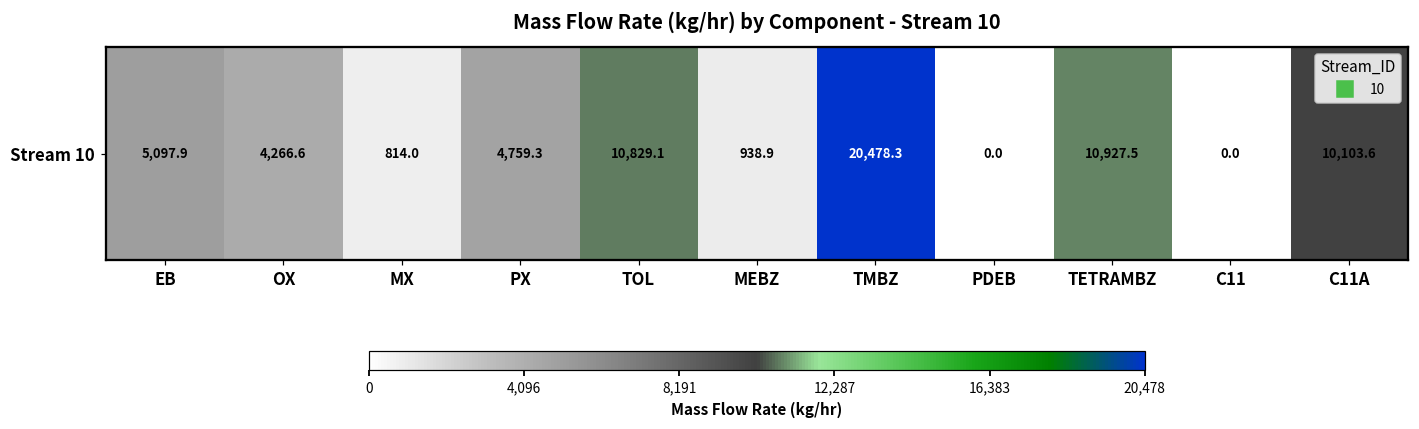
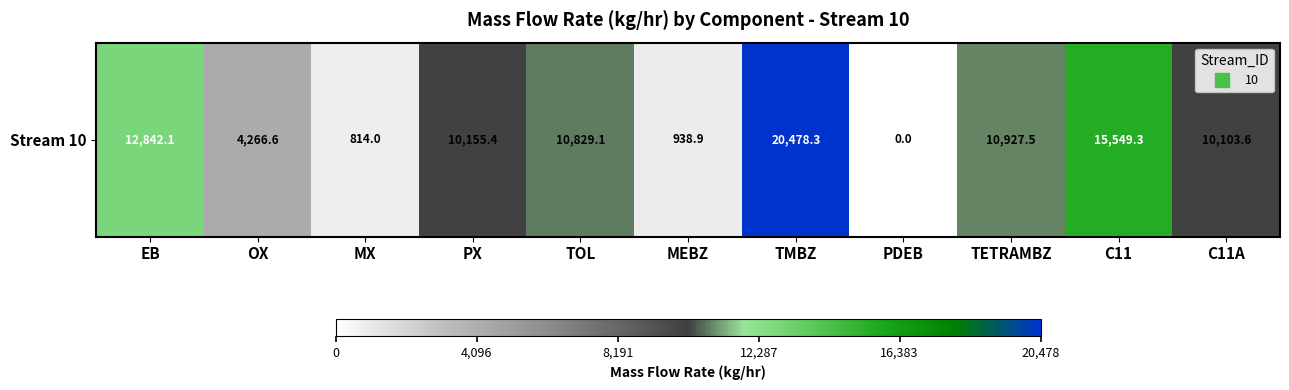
Stream 10, EB: 5,097.9 -> 12,842.1
Stream 10, PX: 4,759.3 -> 10,155.4
Stream 10, C11: 0.0 -> 15,549.3
